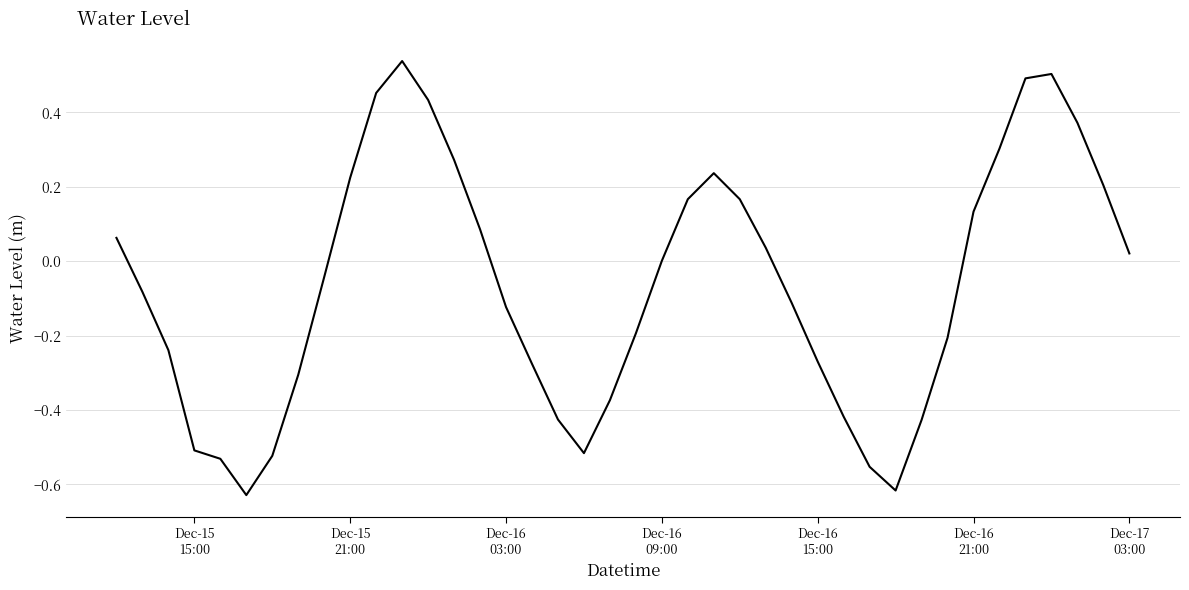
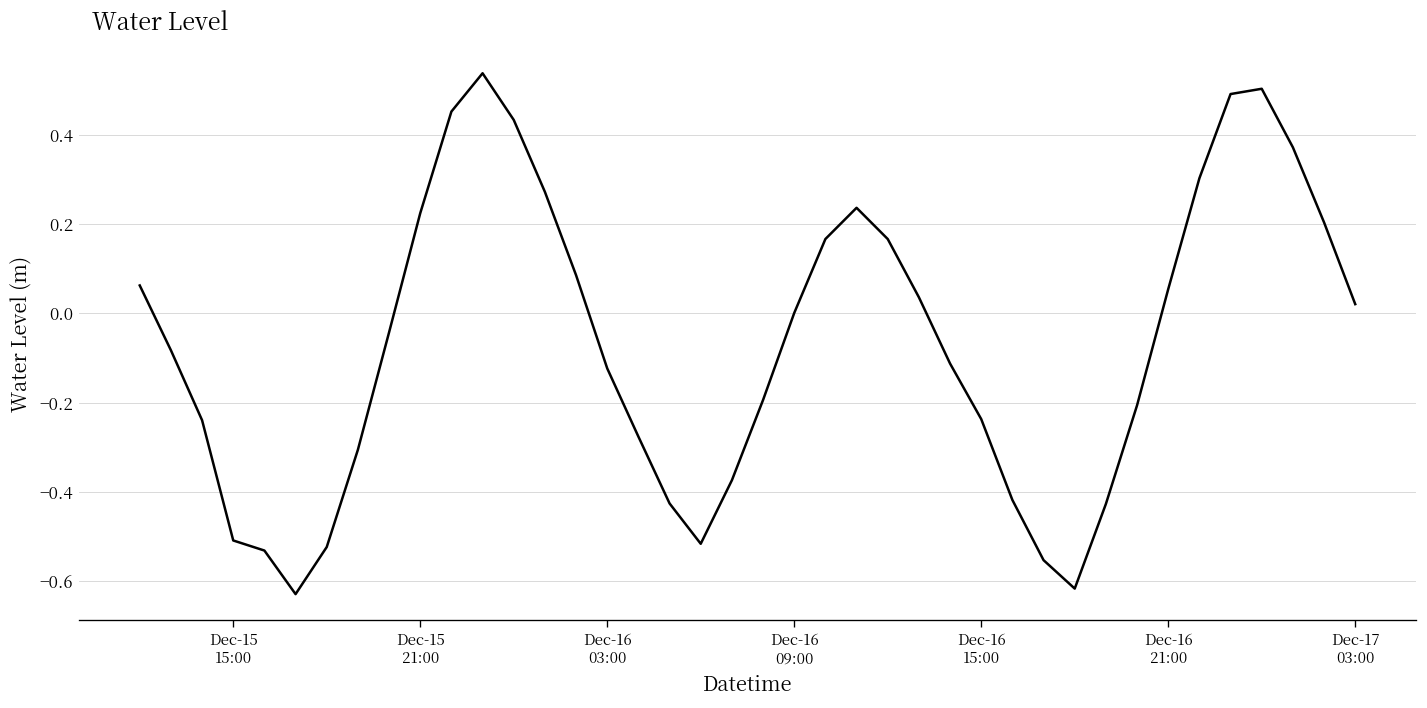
Dec-16 15:00: -0.27 -> -0.24
Dec-16 21:00: 0.13 -> 0.05
